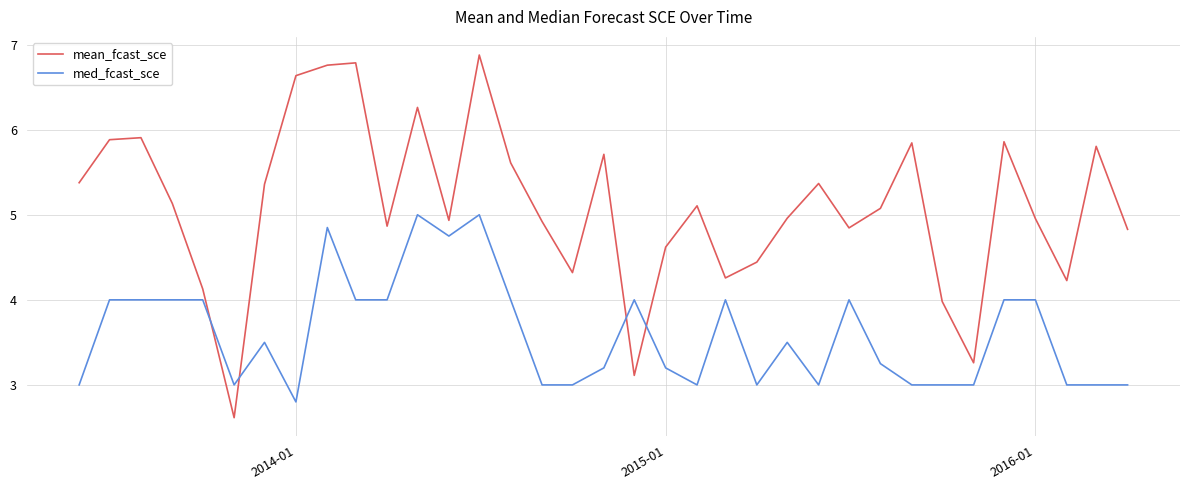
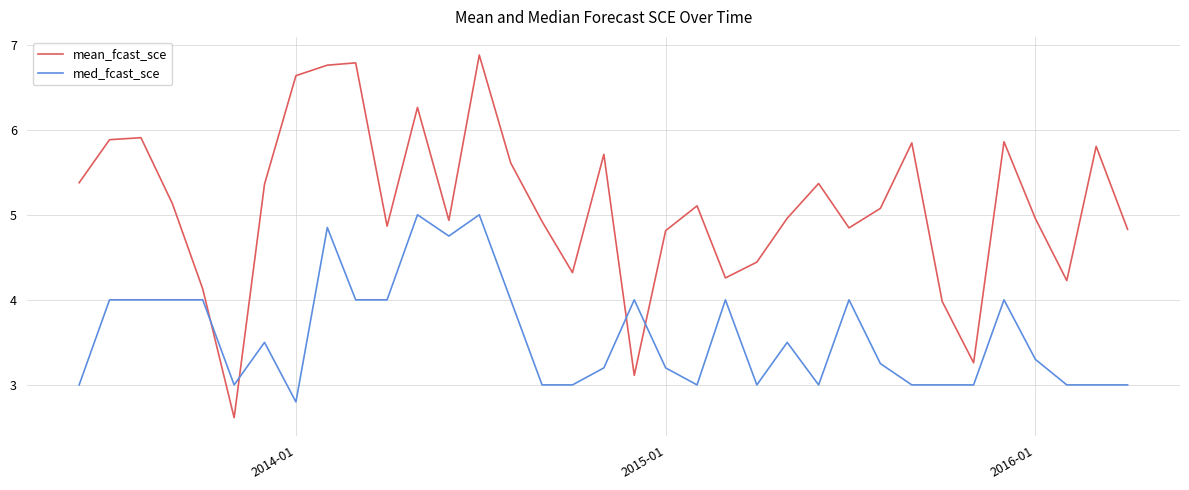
mean_fcast_sce, 2015-01: 4.6 -> 4.8
med_fcast_sce, 2016-01: 4.0 -> 3.3
